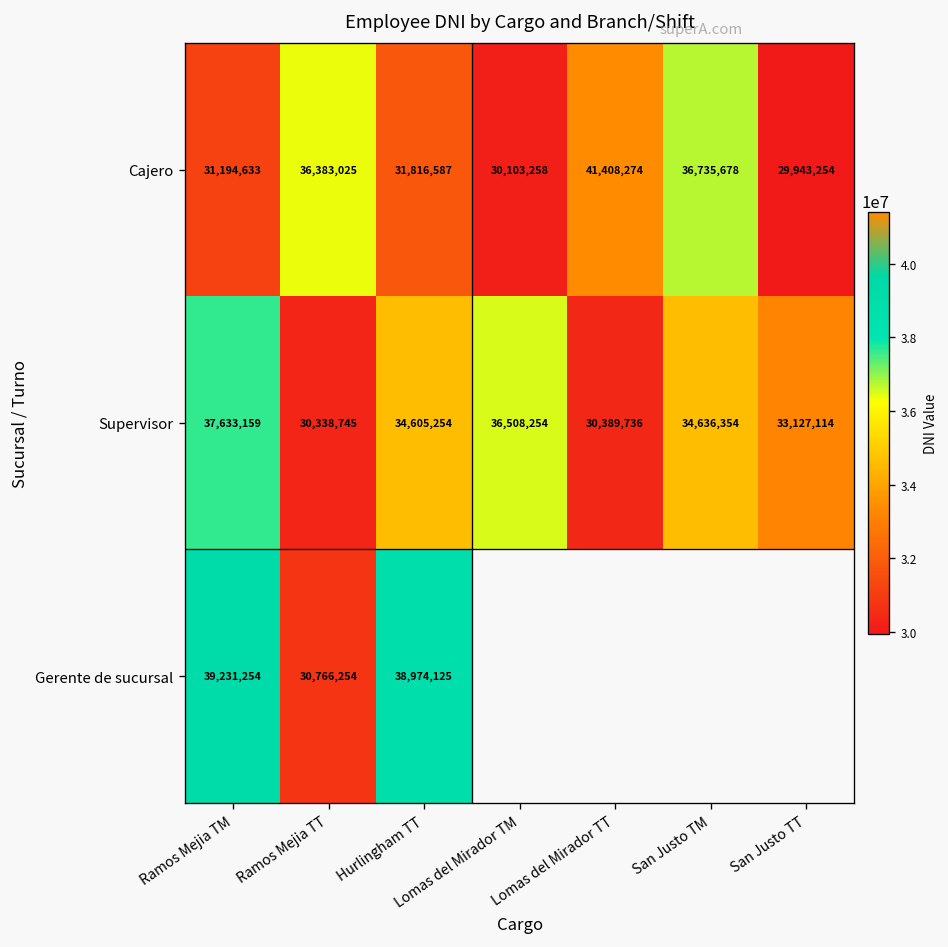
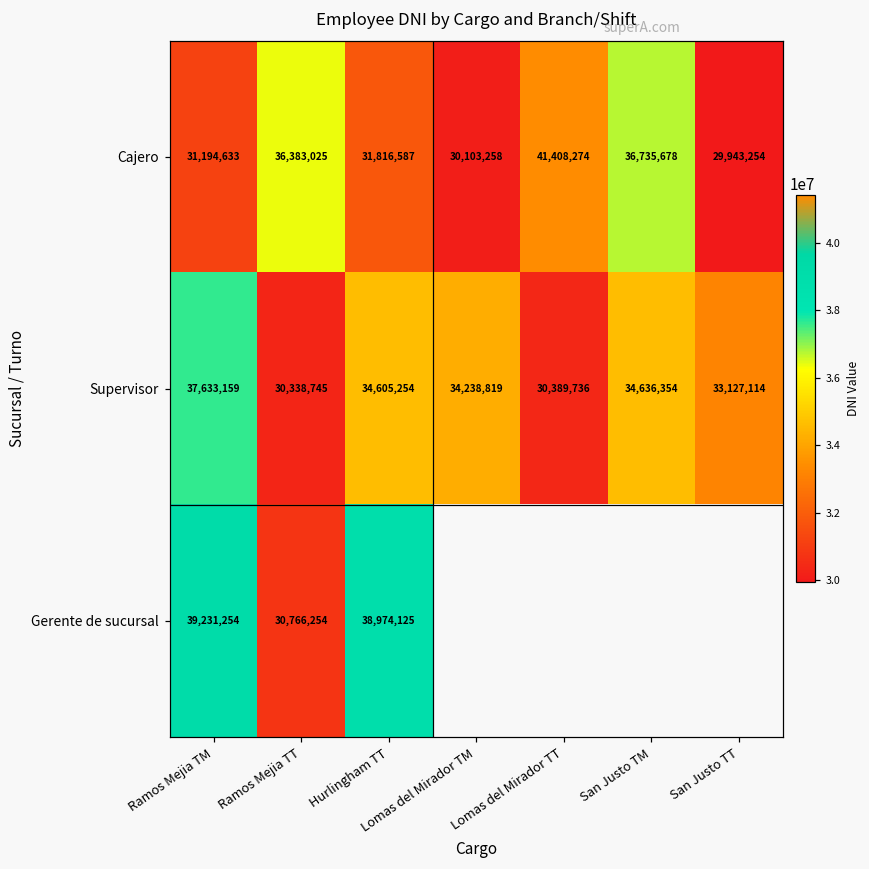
Supervisor, Lomas del Mirador TM: 36,508,254 -> 34,238,819
